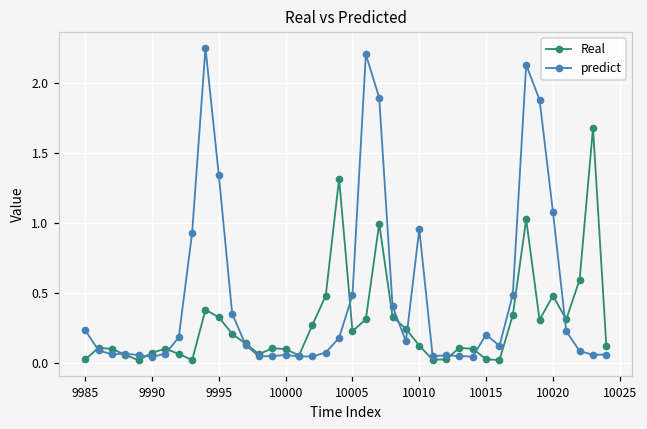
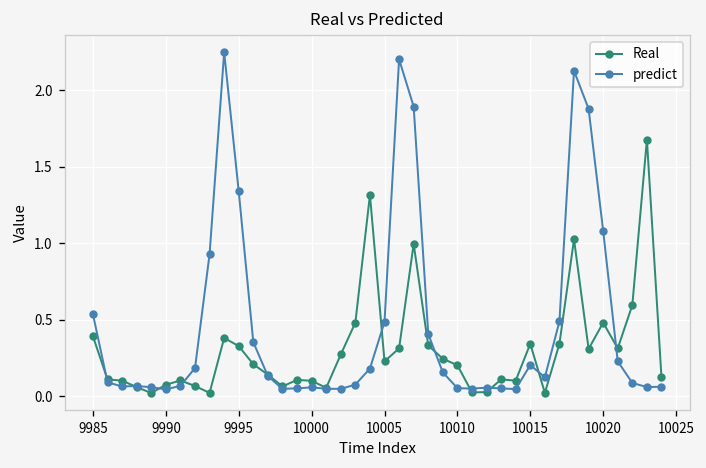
Real, 9985: 0.03 -> 0.39
predict, 9985: 0.23 -> 0.54
Real, 10010: 0.13 -> 0.20
predict, 10010: 0.96 -> 0.05
Real, 10015: 0.03 -> 0.34
